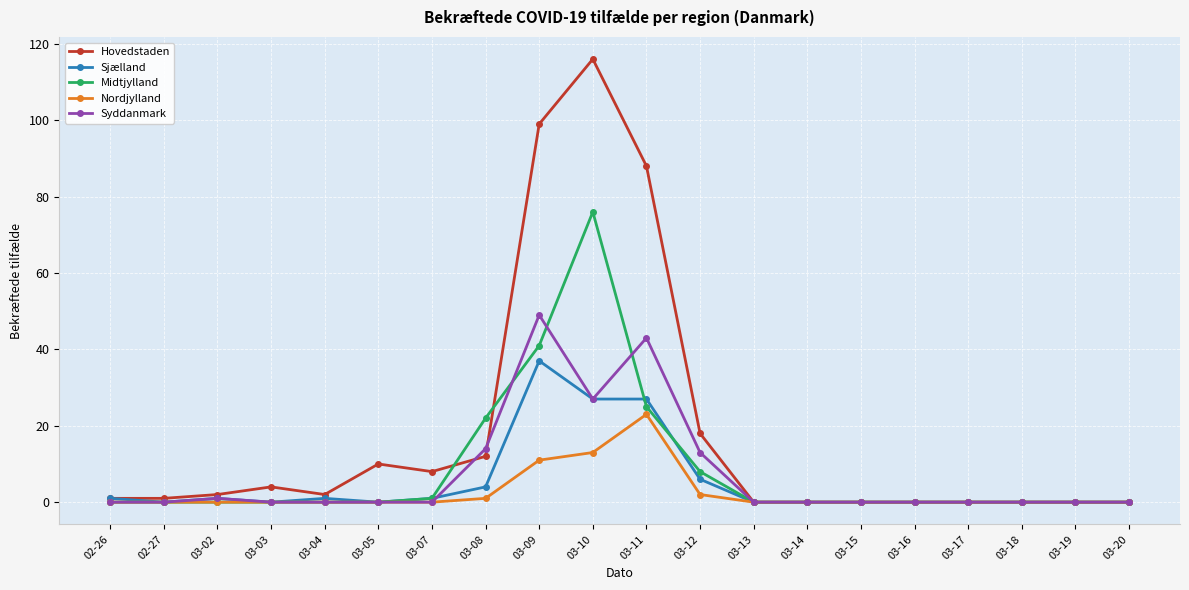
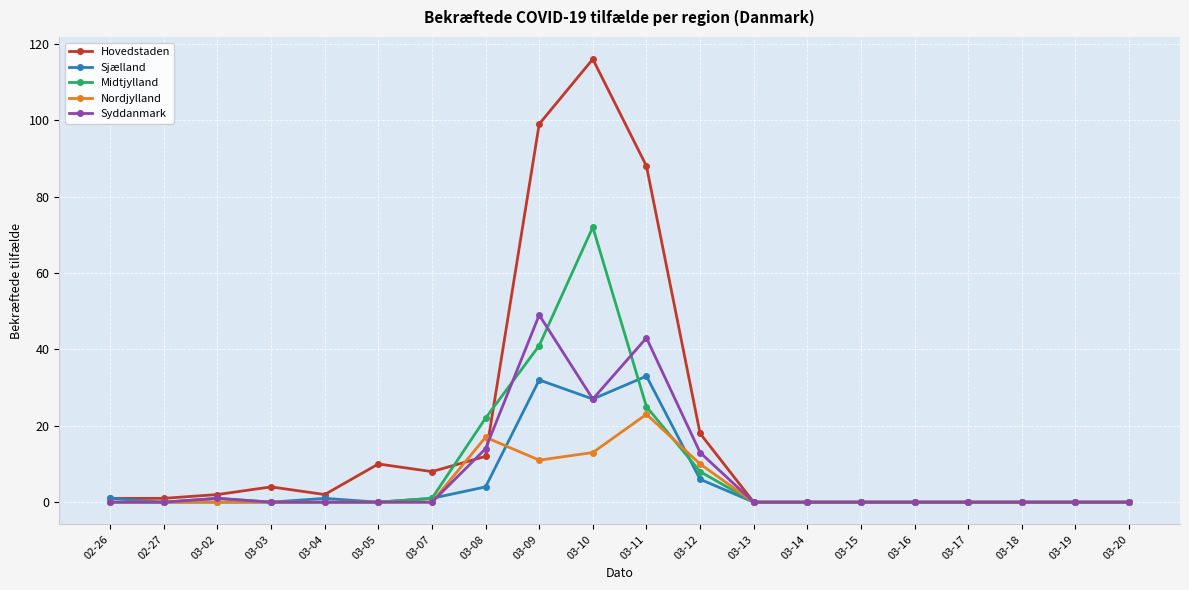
Nordjylland, 03-08: 1 -> 17
Sjælland, 03-09: 37 -> 32
Midtjylland, 03-10: 76 -> 72
Sjælland, 03-11: 27 -> 33
Nordjylland, 03-12: 2 -> 10
